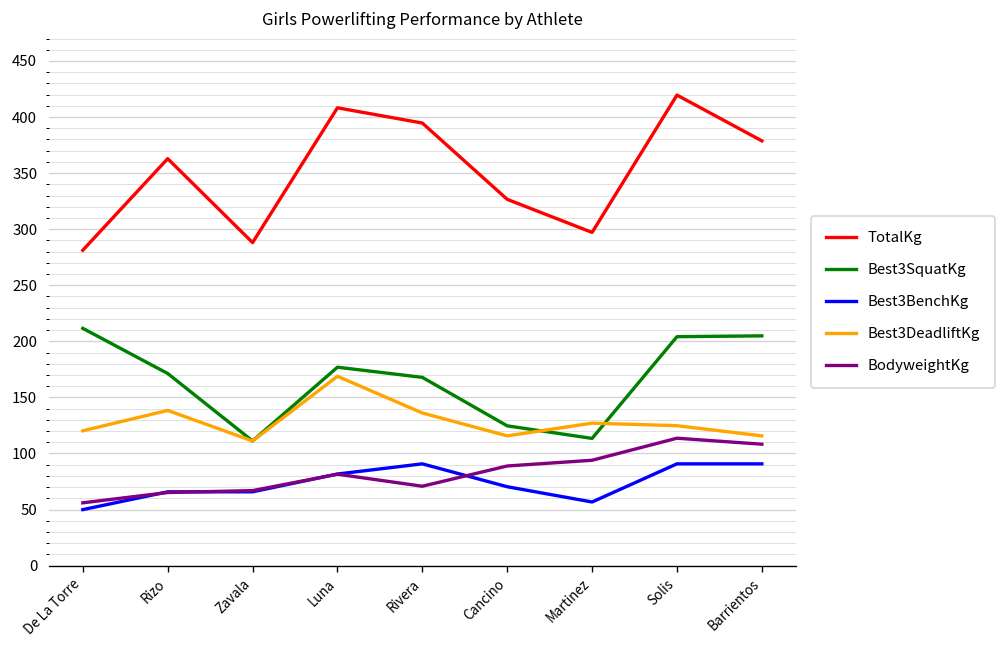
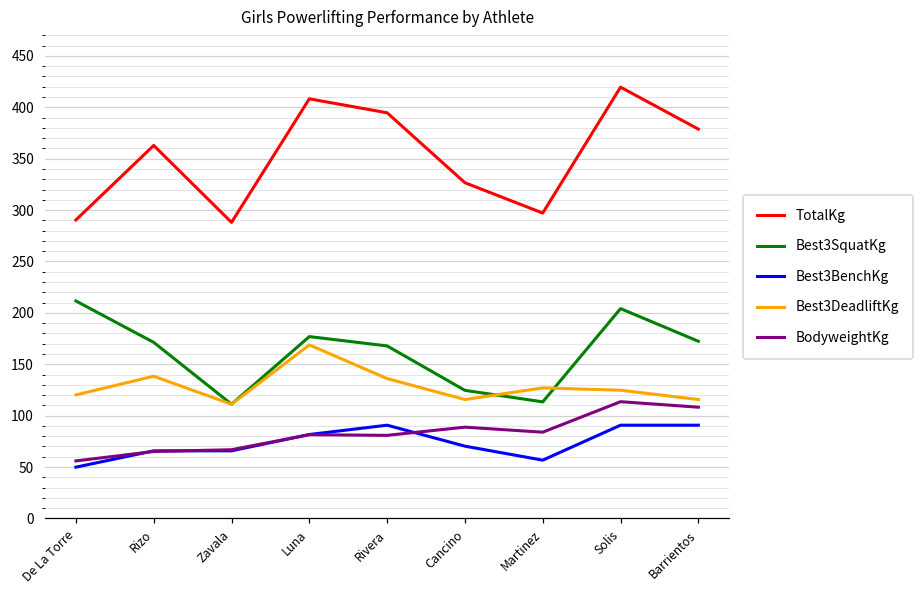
TotalKg, De La Torre: 280 -> 290
BodyweightKg, Rivera: 70 -> 80
BodyweightKg, Martinez: 90 -> 80
Best3SquatKg, Barrientos: 200 -> 170
